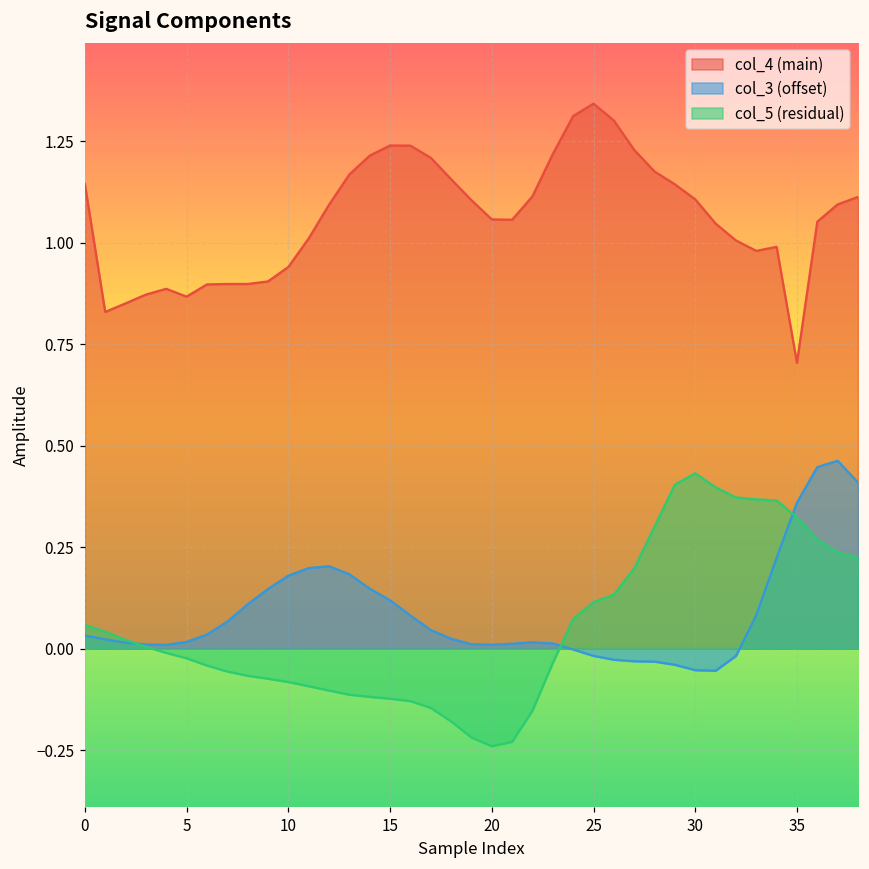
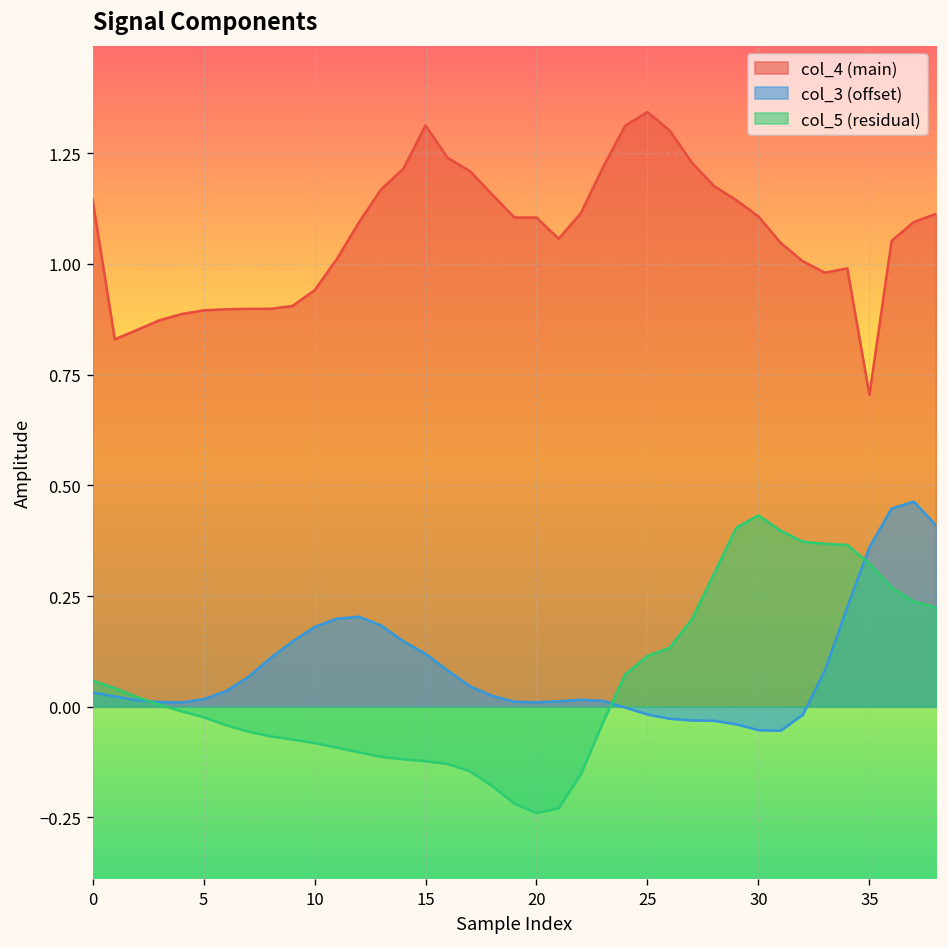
col_4 (main), 5: 0.87 -> 0.90
col_4 (main), 15: 1.24 -> 1.31
col_4 (main), 20: 1.06 -> 1.10
